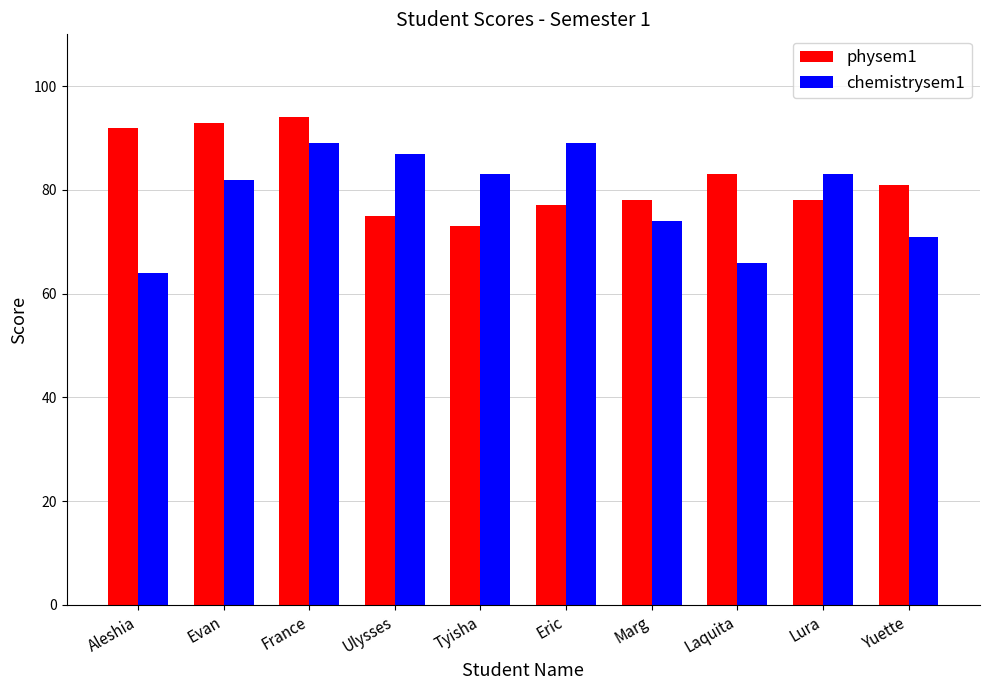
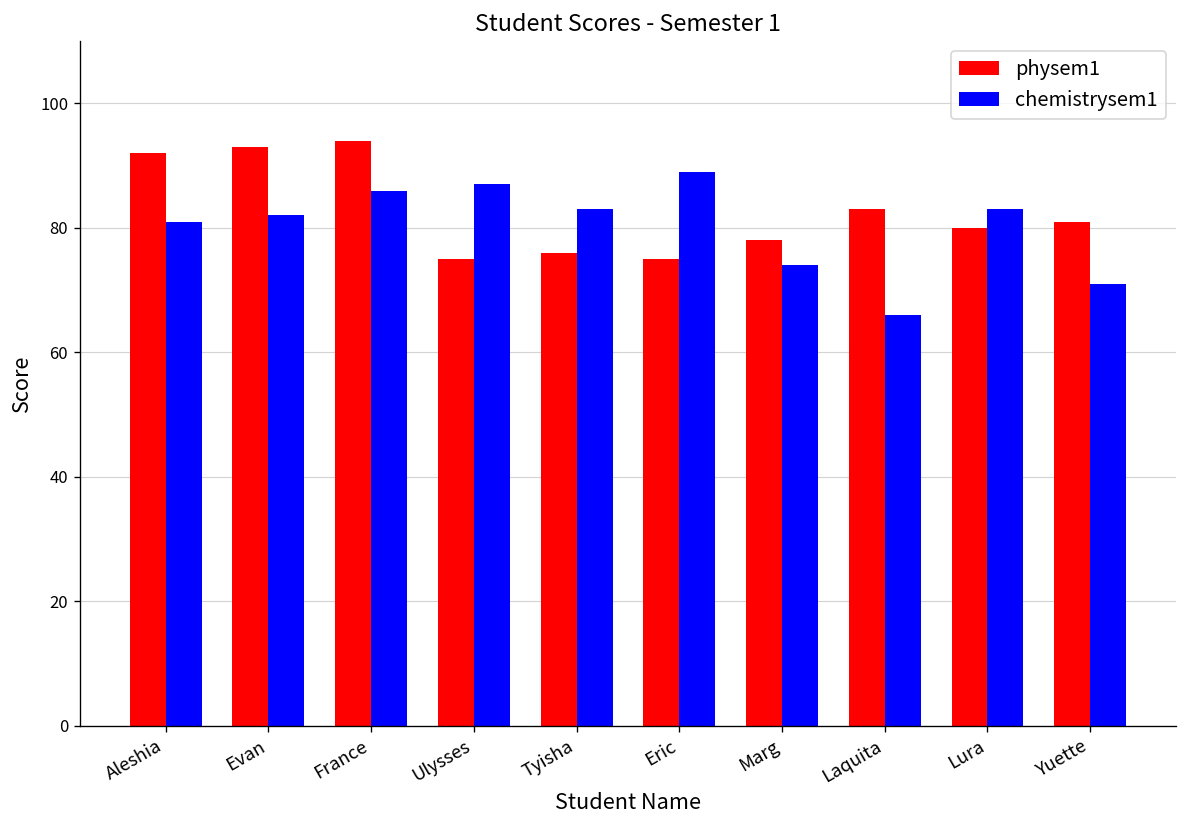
chemistrysem1, Aleshia: 64 -> 81
chemistrysem1, France: 89 -> 86
physem1, Tyisha: 73 -> 76
physem1, Eric: 77 -> 75
physem1, Lura: 78 -> 80
